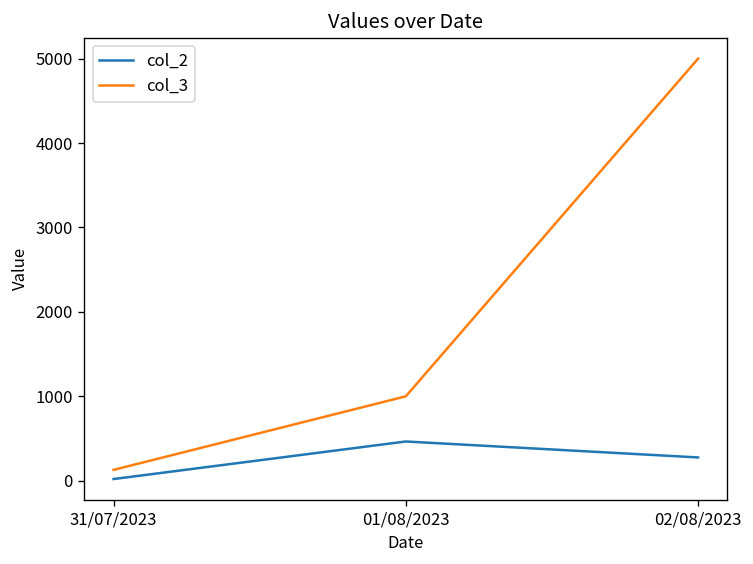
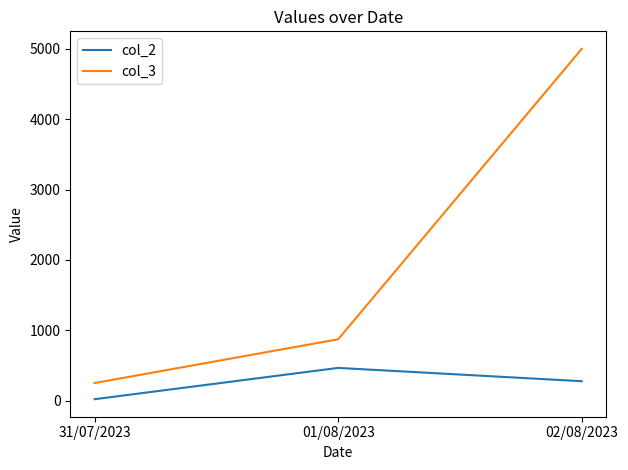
col_3, 31/07/2023: 100 -> 300
col_3, 01/08/2023: 1000 -> 900
